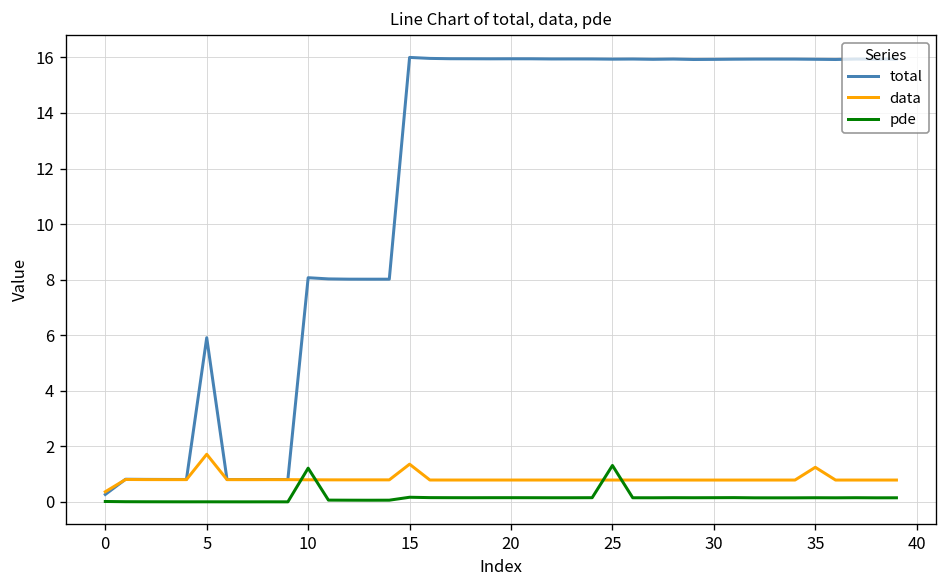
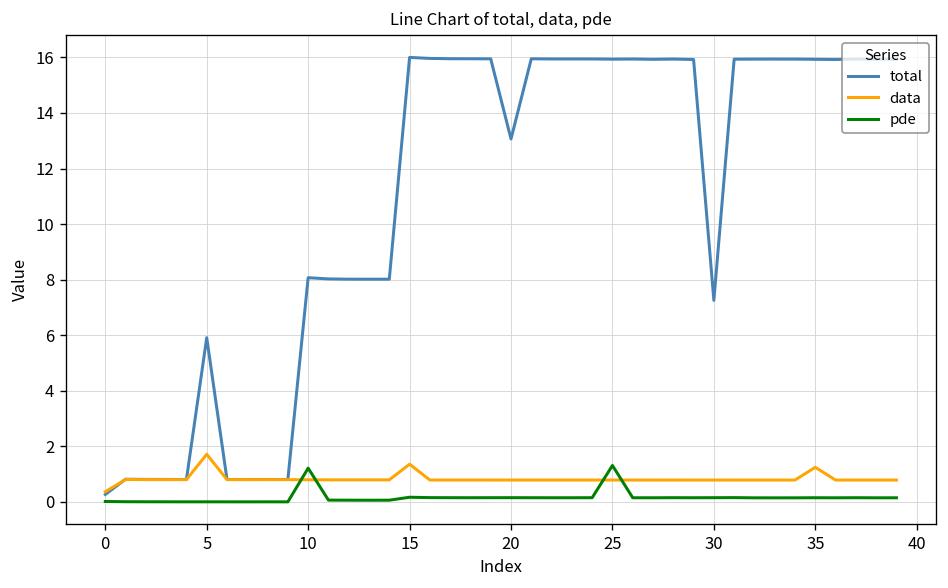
total, 20: 15.9 -> 13.1
total, 30: 15.9 -> 7.3
